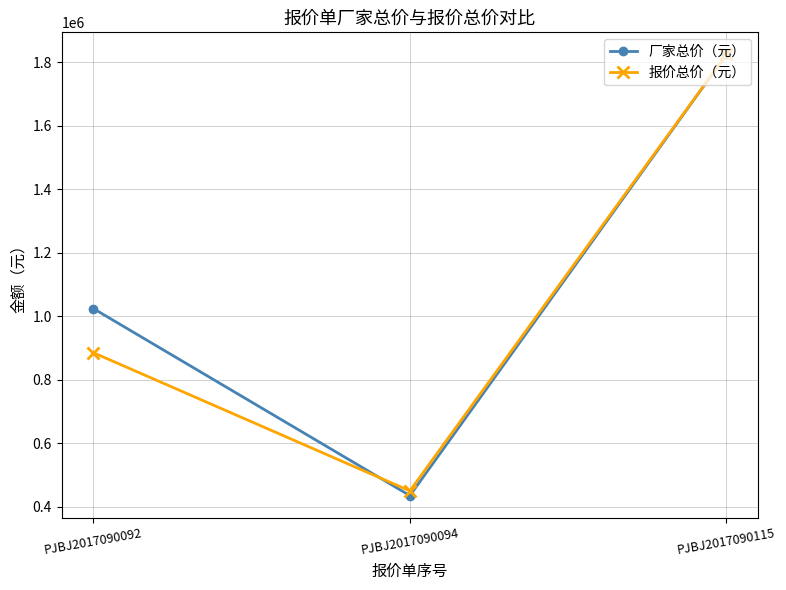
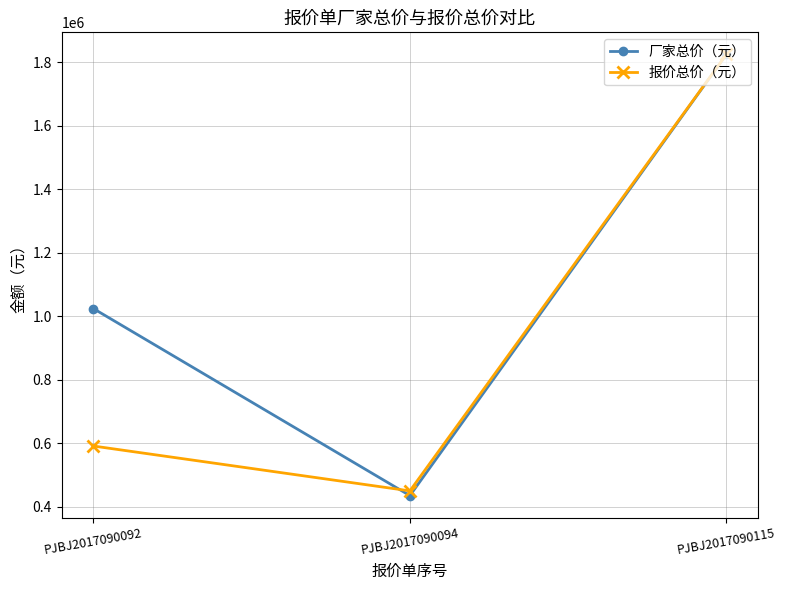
报价总价（元）, PJBJ2017090092: 890000 -> 590000
